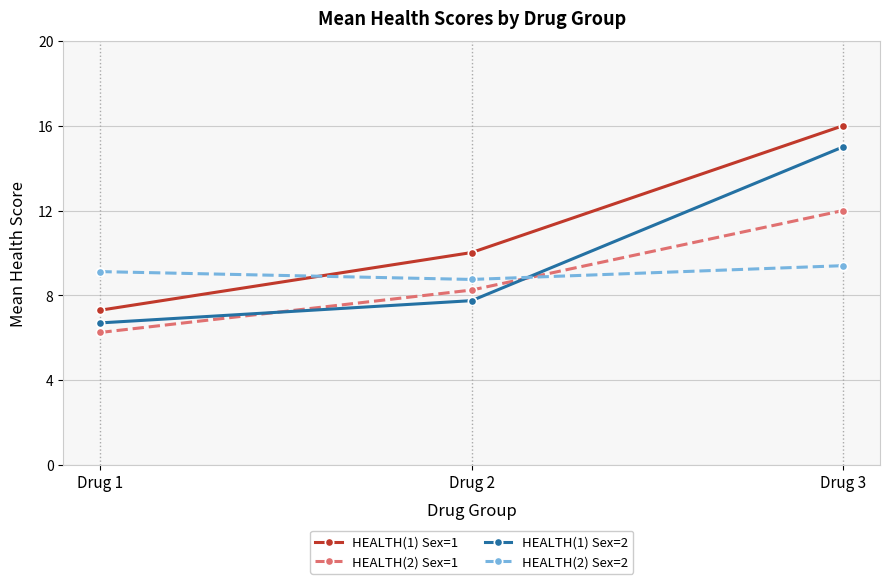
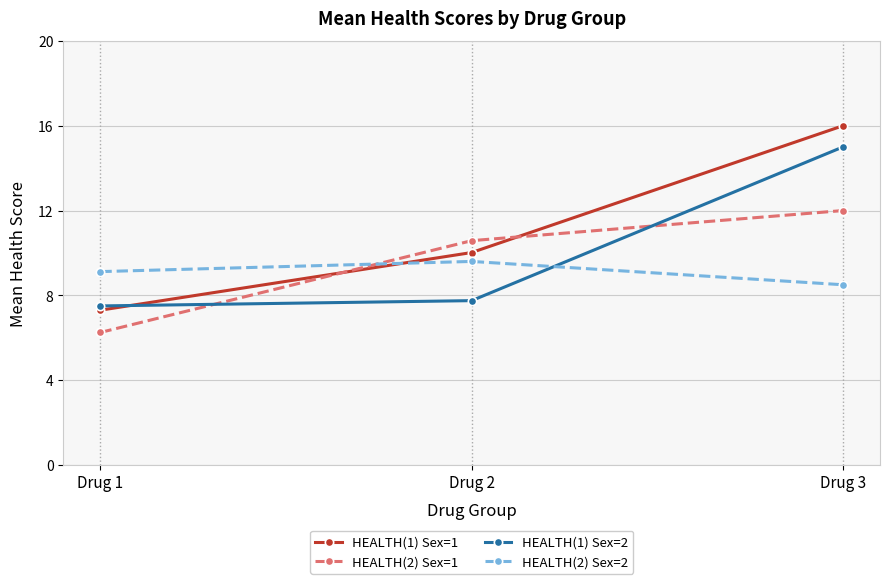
HEALTH(1) Sex=2, Drug 1: 6.7 -> 7.5
HEALTH(2) Sex=1, Drug 2: 8.3 -> 10.6
HEALTH(2) Sex=2, Drug 2: 8.8 -> 9.6
HEALTH(2) Sex=2, Drug 3: 9.4 -> 8.5
